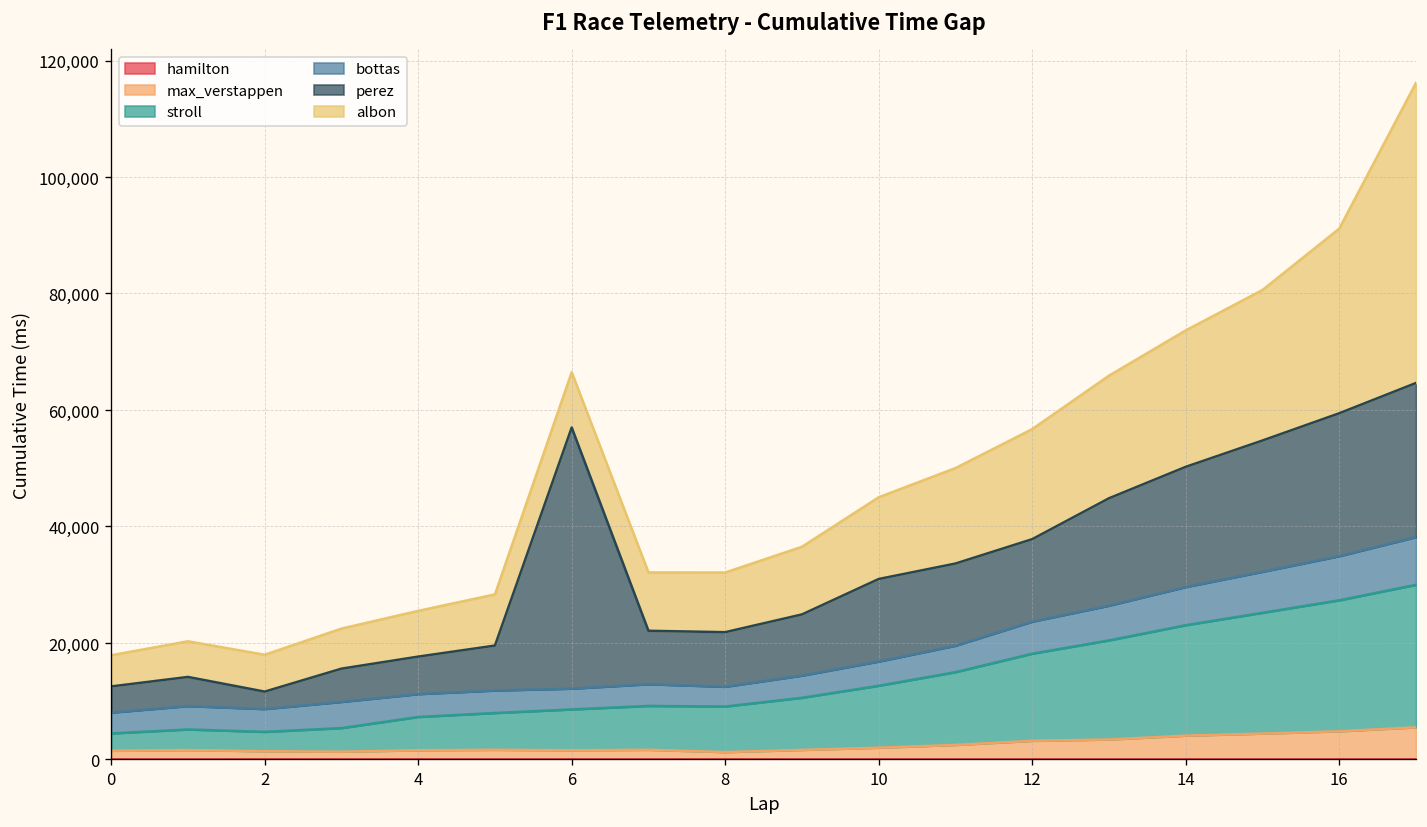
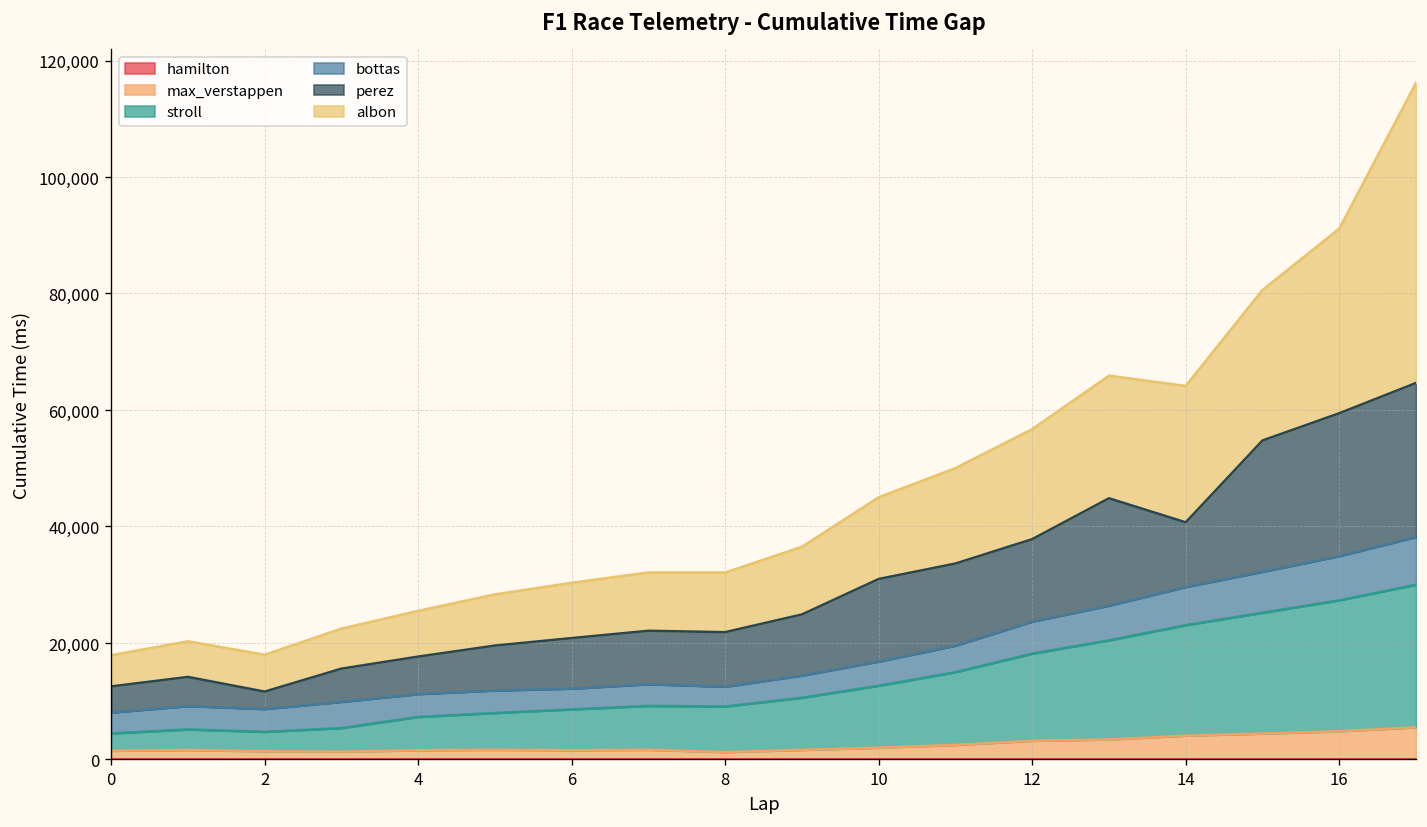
perez, 6: 45,000 -> 9,000
perez, 14: 21,000 -> 11,000
